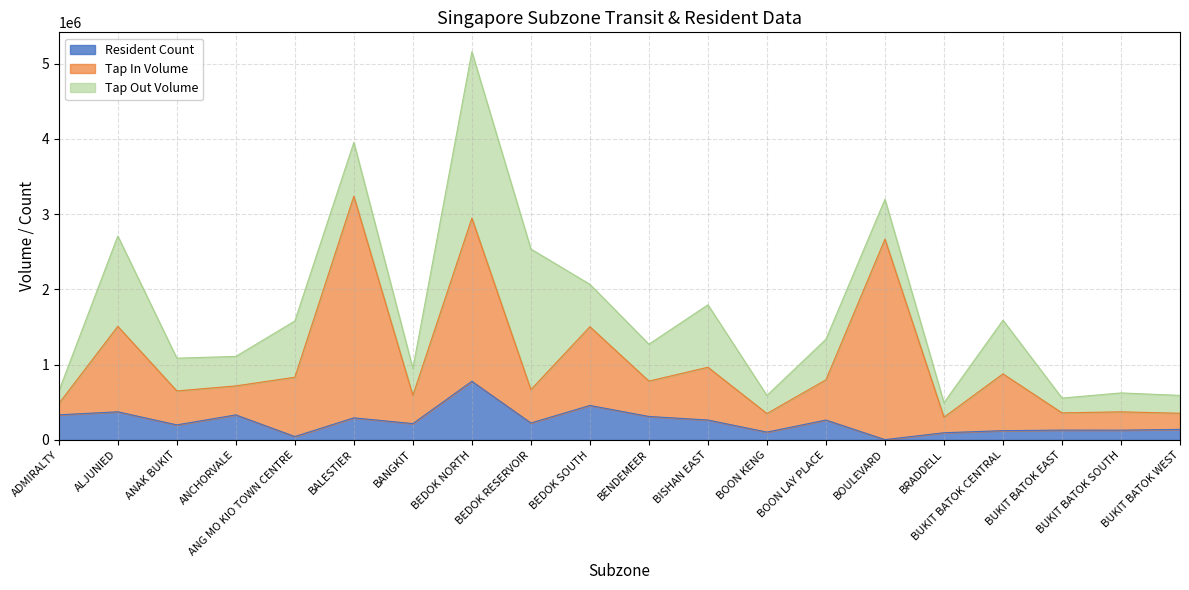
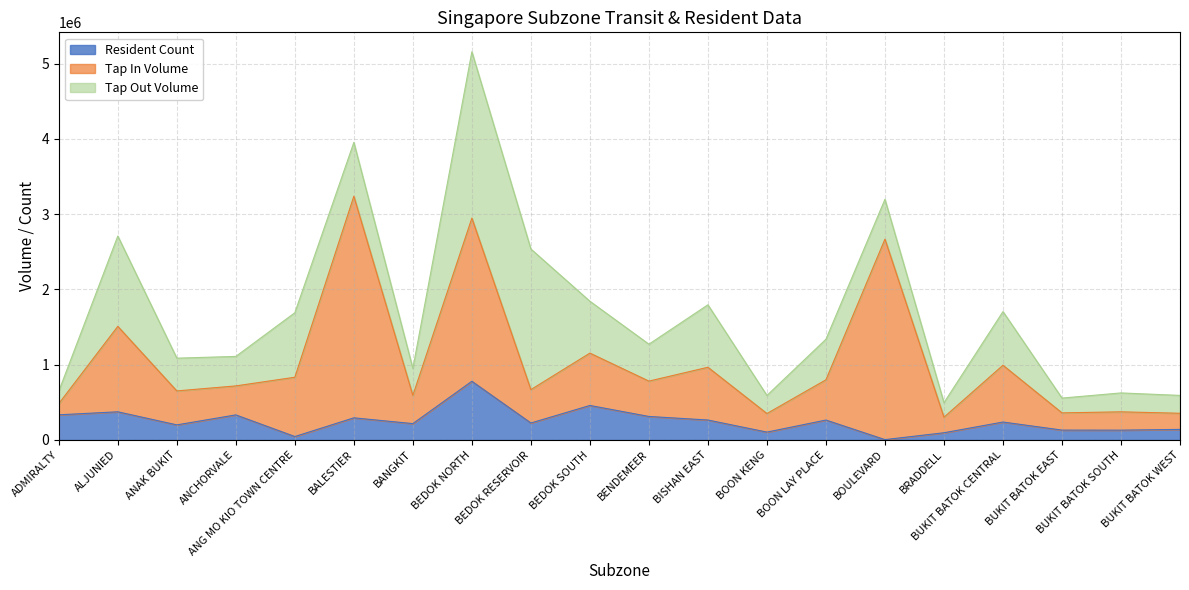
Tap Out Volume, ANG MO KIO TOWN CENTRE: 700000 -> 900000
Tap In Volume, BEDOK SOUTH: 1000000 -> 700000
Tap Out Volume, BEDOK SOUTH: 600000 -> 700000
Resident Count, BUKIT BATOK CENTRAL: 100000 -> 200000
